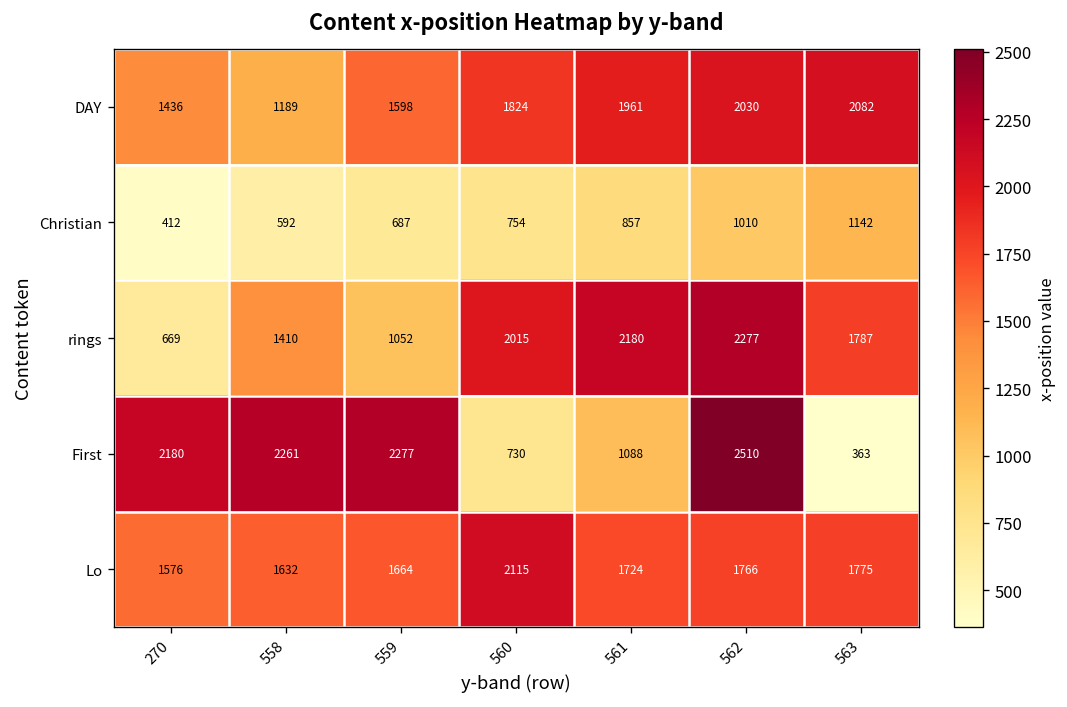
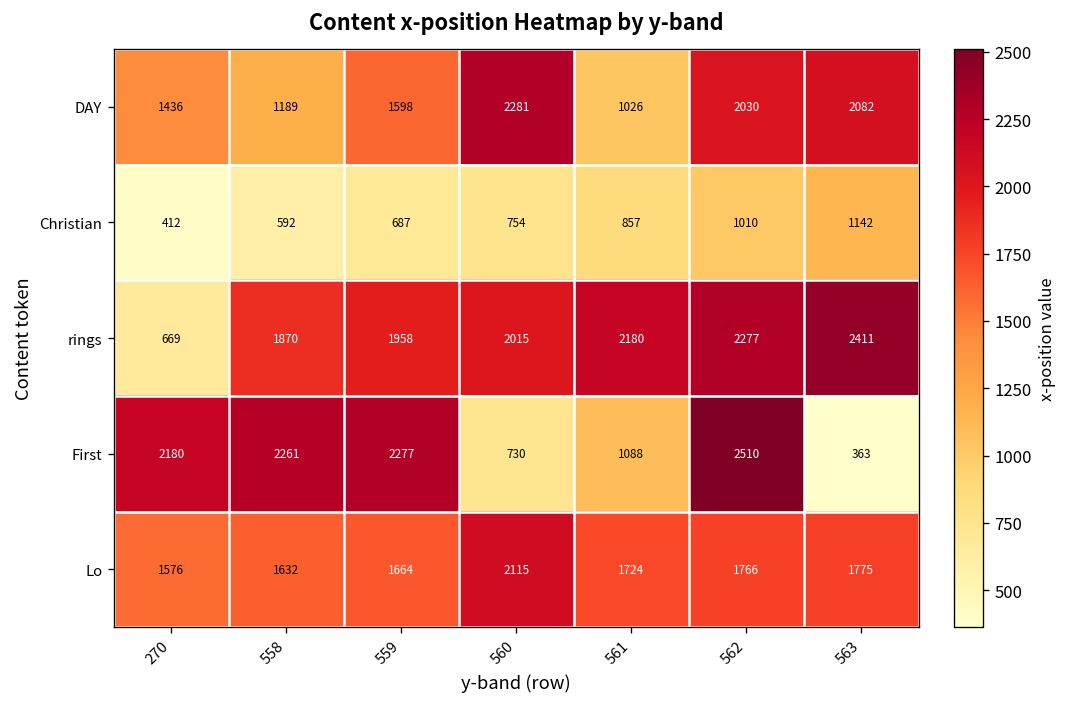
DAY, 560: 1824 -> 2281
DAY, 561: 1961 -> 1026
rings, 558: 1410 -> 1870
rings, 559: 1052 -> 1958
rings, 563: 1787 -> 2411
